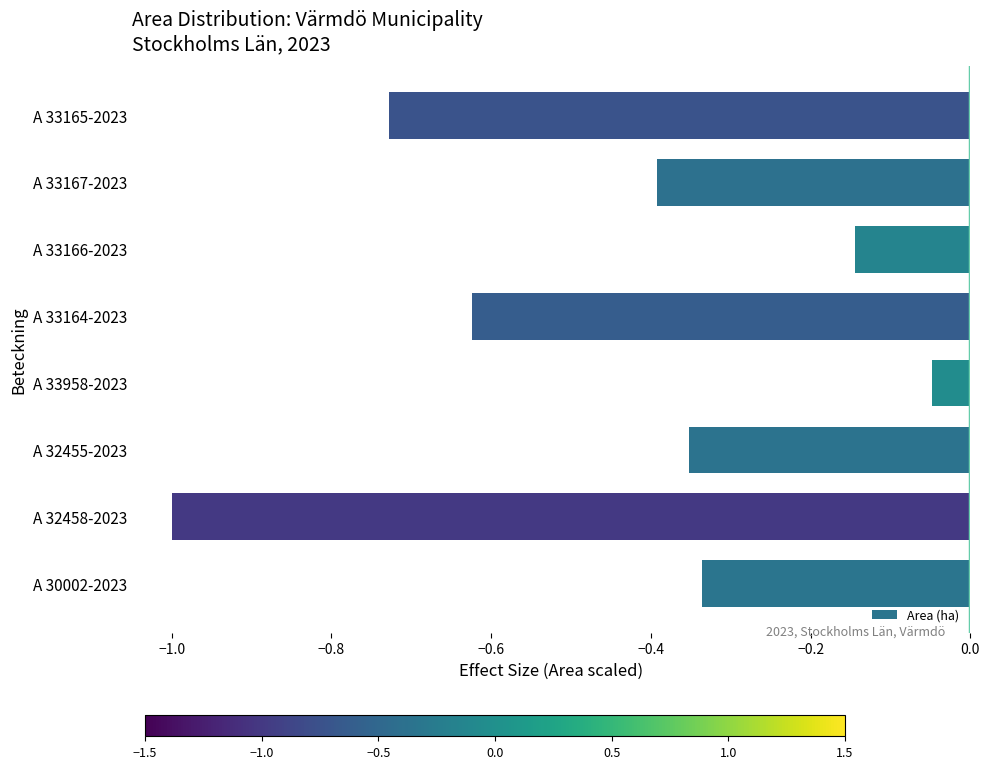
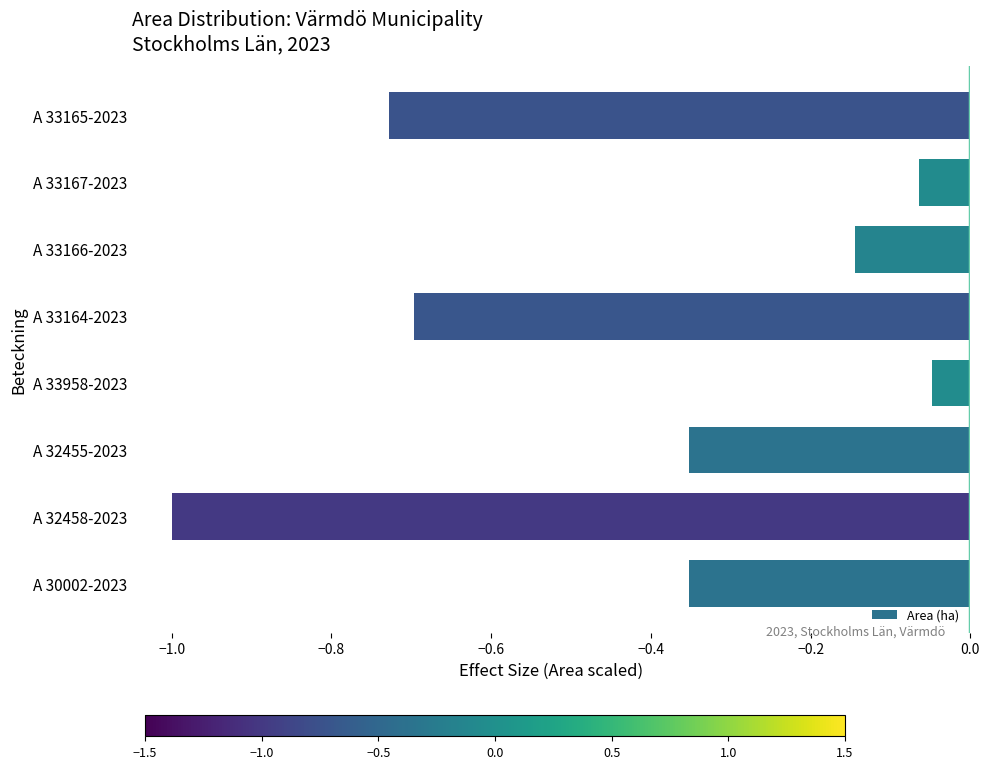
A 33167-2023: -0.39 -> -0.06
A 33164-2023: -0.62 -> -0.70
A 30002-2023: -0.34 -> -0.35
